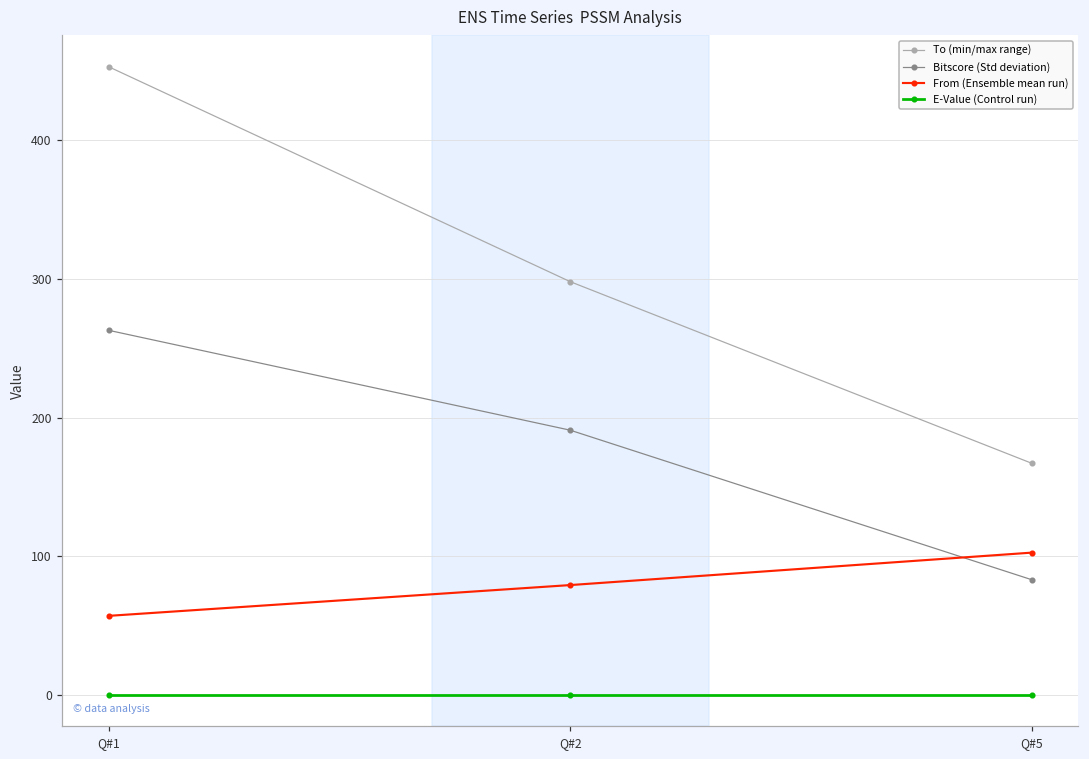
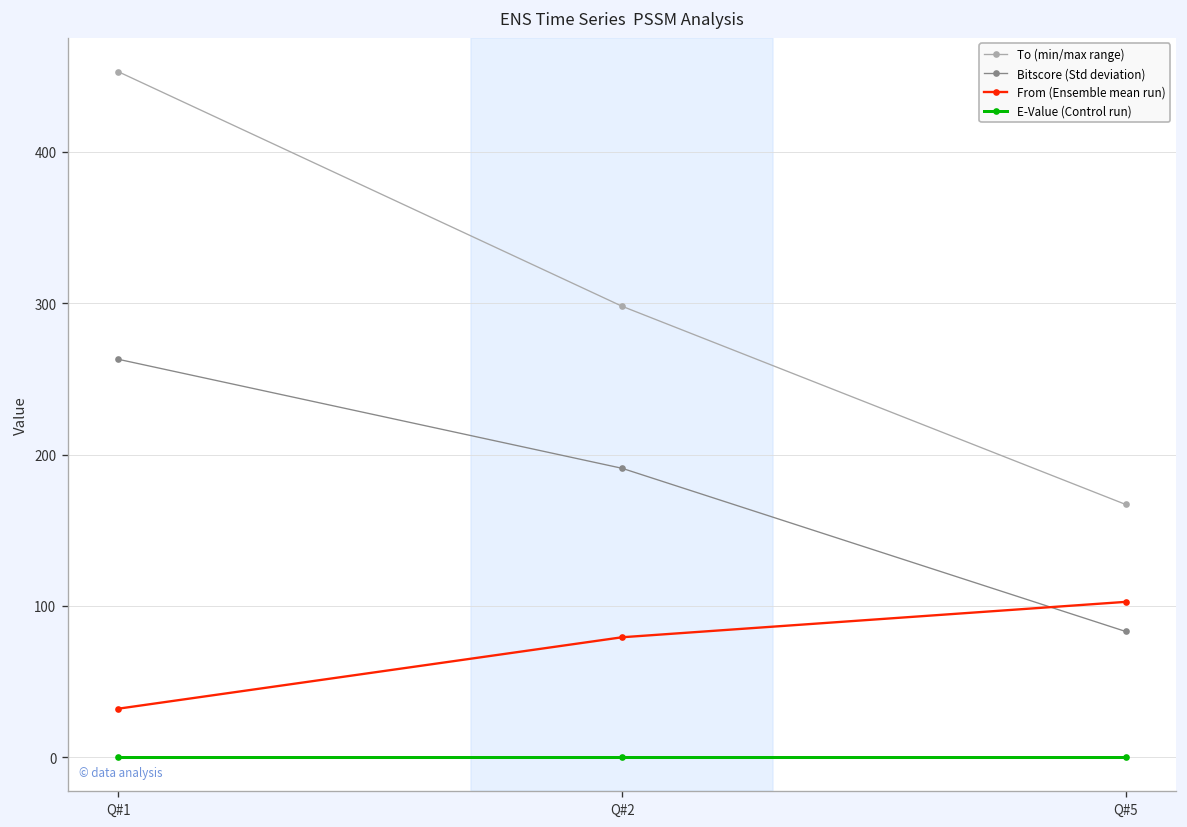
From (Ensemble mean run), Q#1: 57 -> 32
